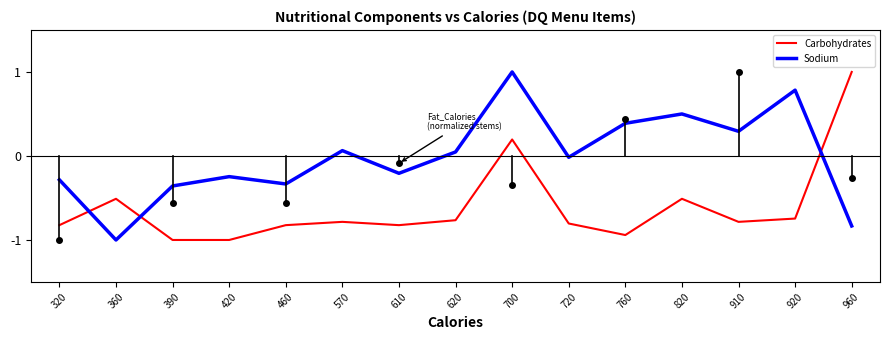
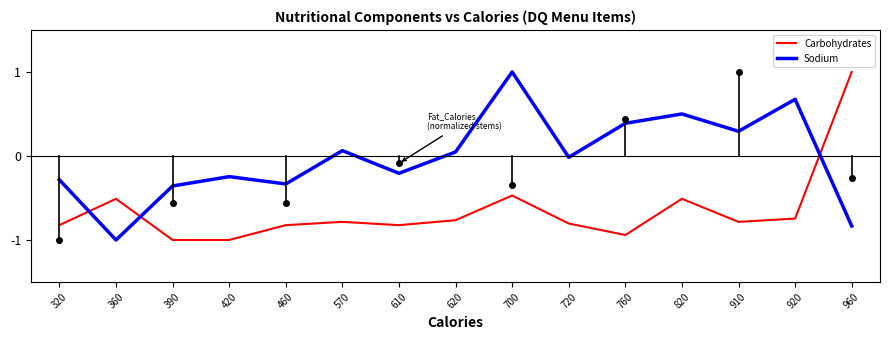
Carbohydrates, 700: 0.2 -> -0.5
Sodium, 920: 0.8 -> 0.7
